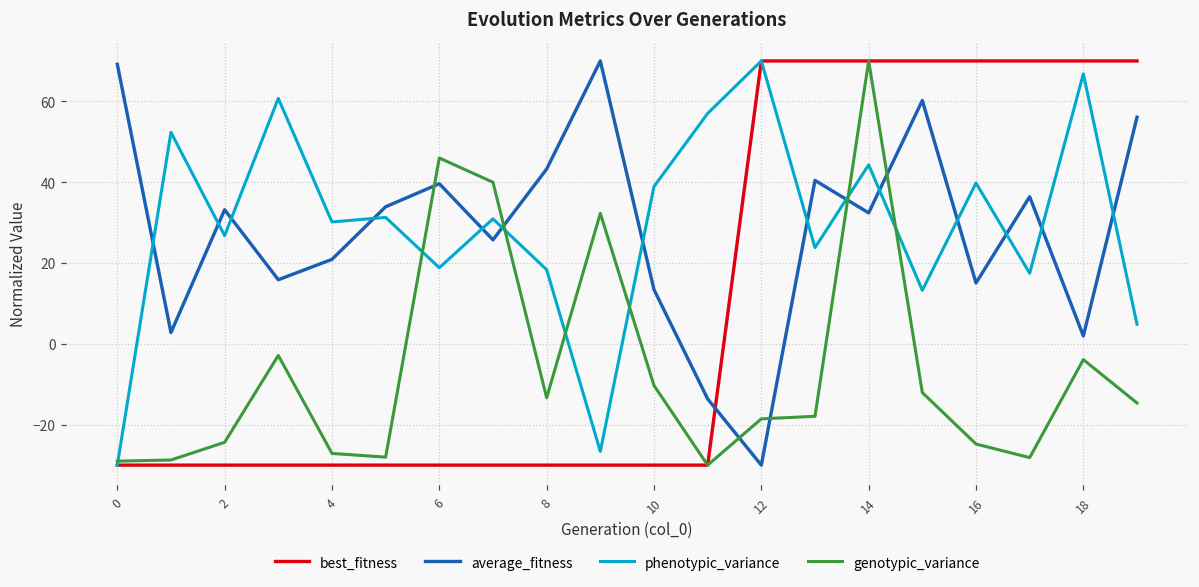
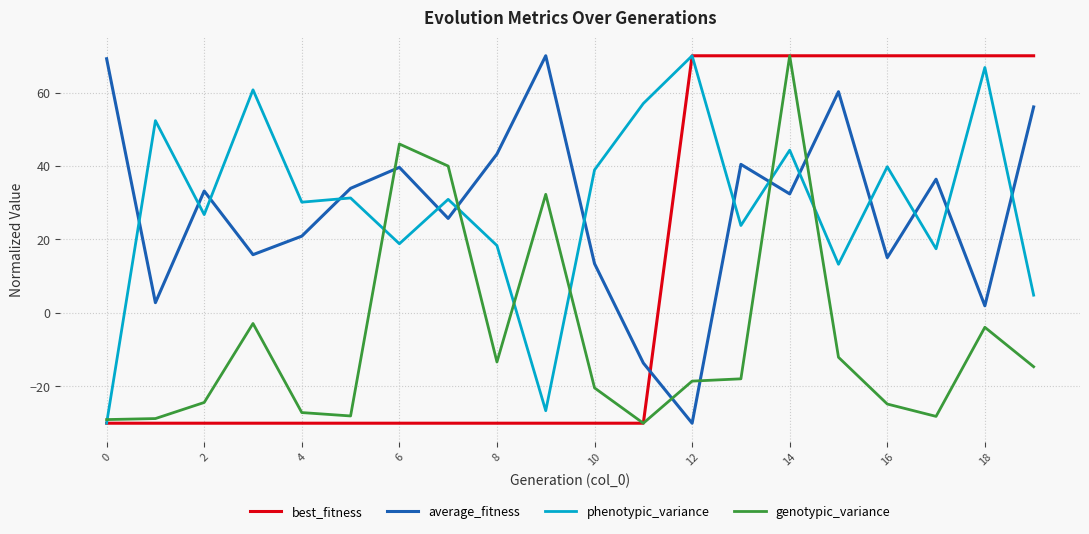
genotypic_variance, 10: -10 -> -20
